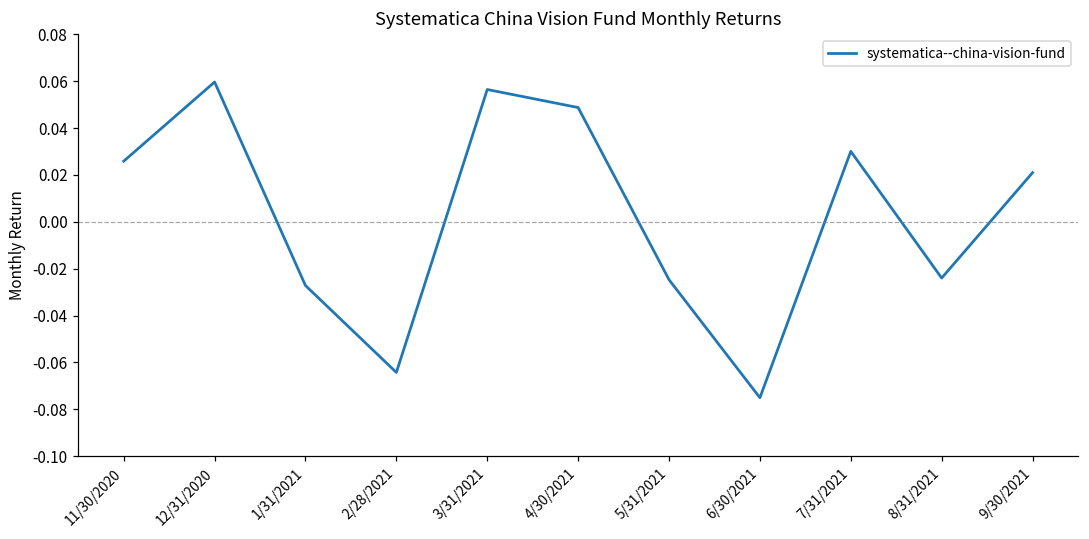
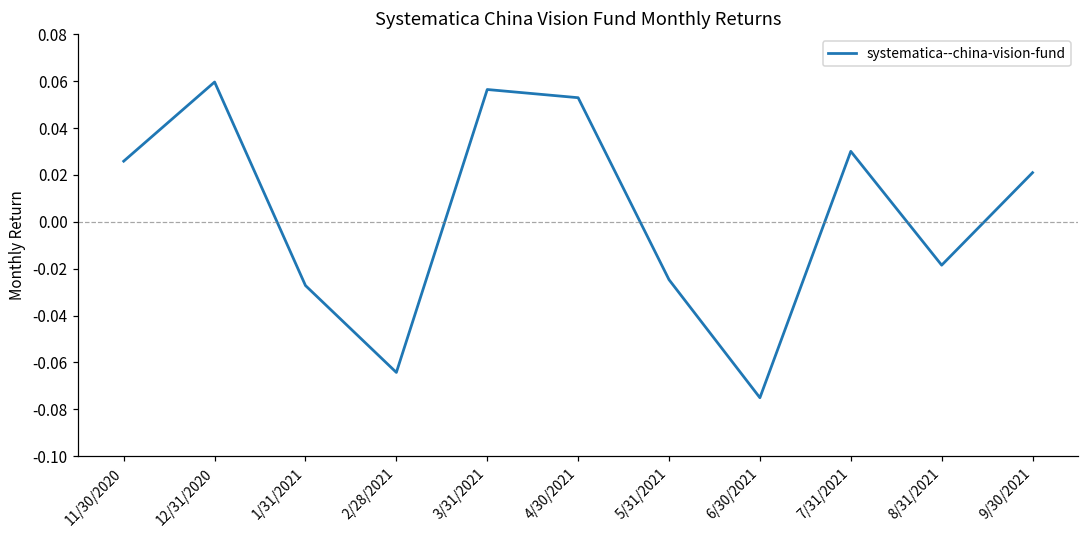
4/30/2021: 0.049 -> 0.053
8/31/2021: -0.024 -> -0.019
